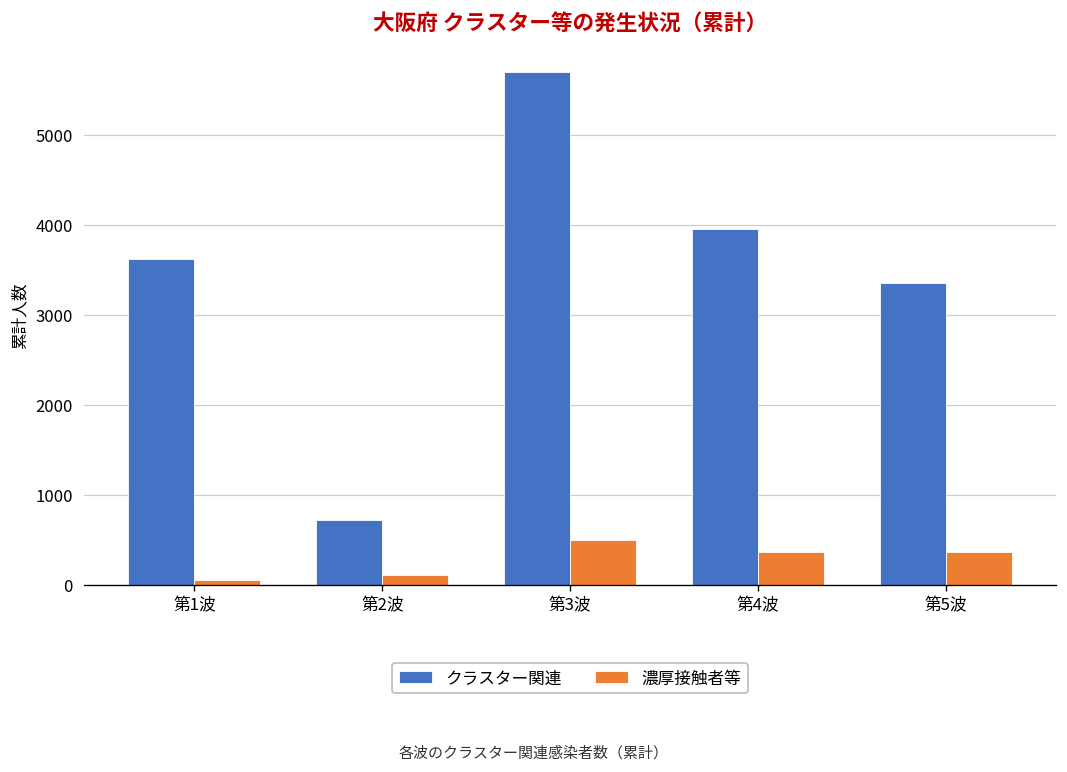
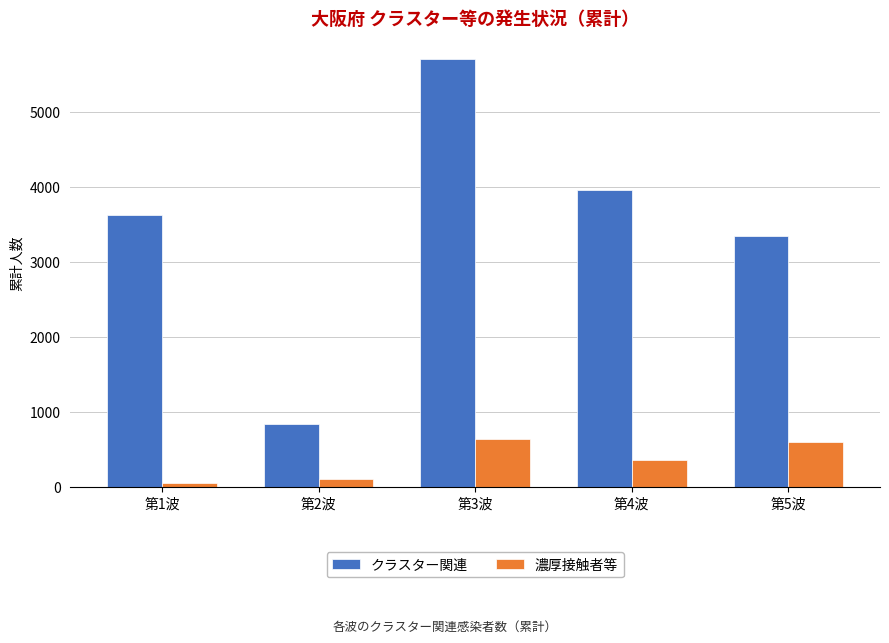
クラスター関連, 第2波: 700 -> 800
濃厚接触者等, 第3波: 500 -> 600
濃厚接触者等, 第5波: 400 -> 600
